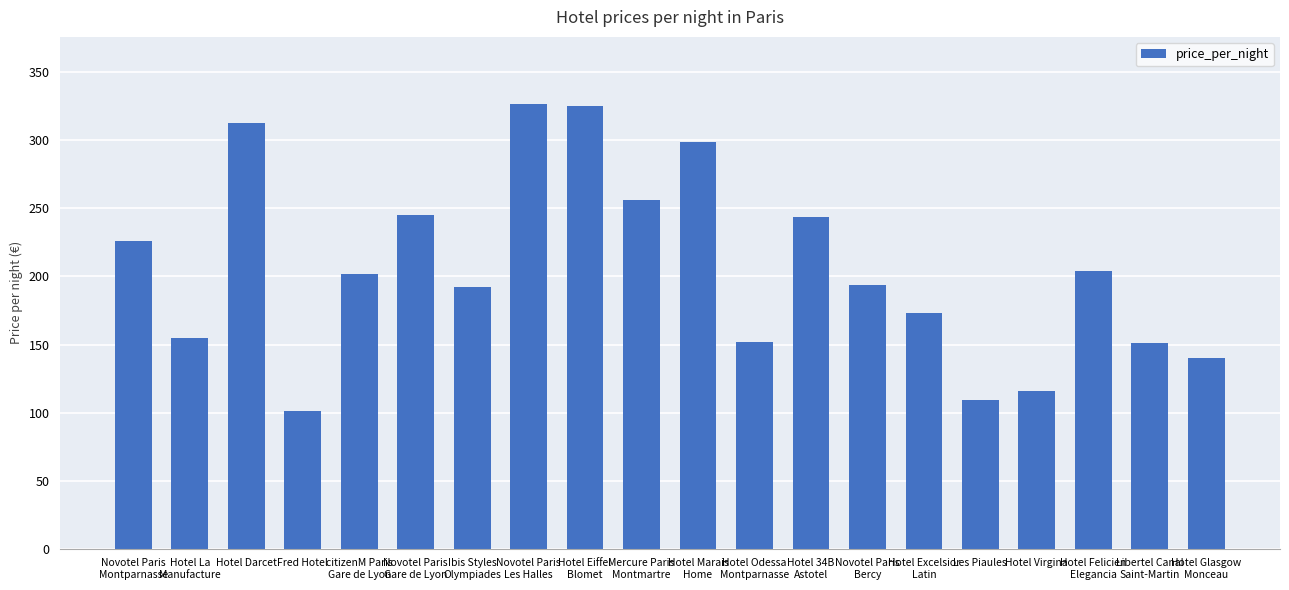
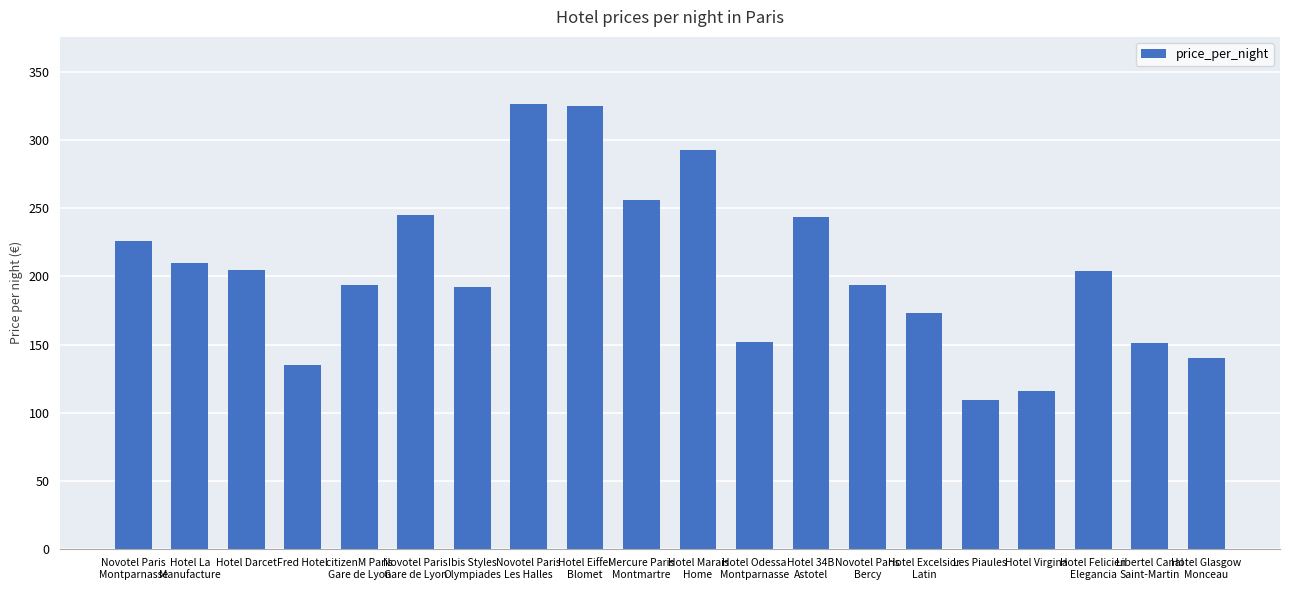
Hotel La Manufacture: 155 -> 210
Hotel Darcet: 313 -> 205
Fred Hotel: 101 -> 135
citizenM Paris Gare de Lyon: 202 -> 194
Hotel Marais Home: 299 -> 293
